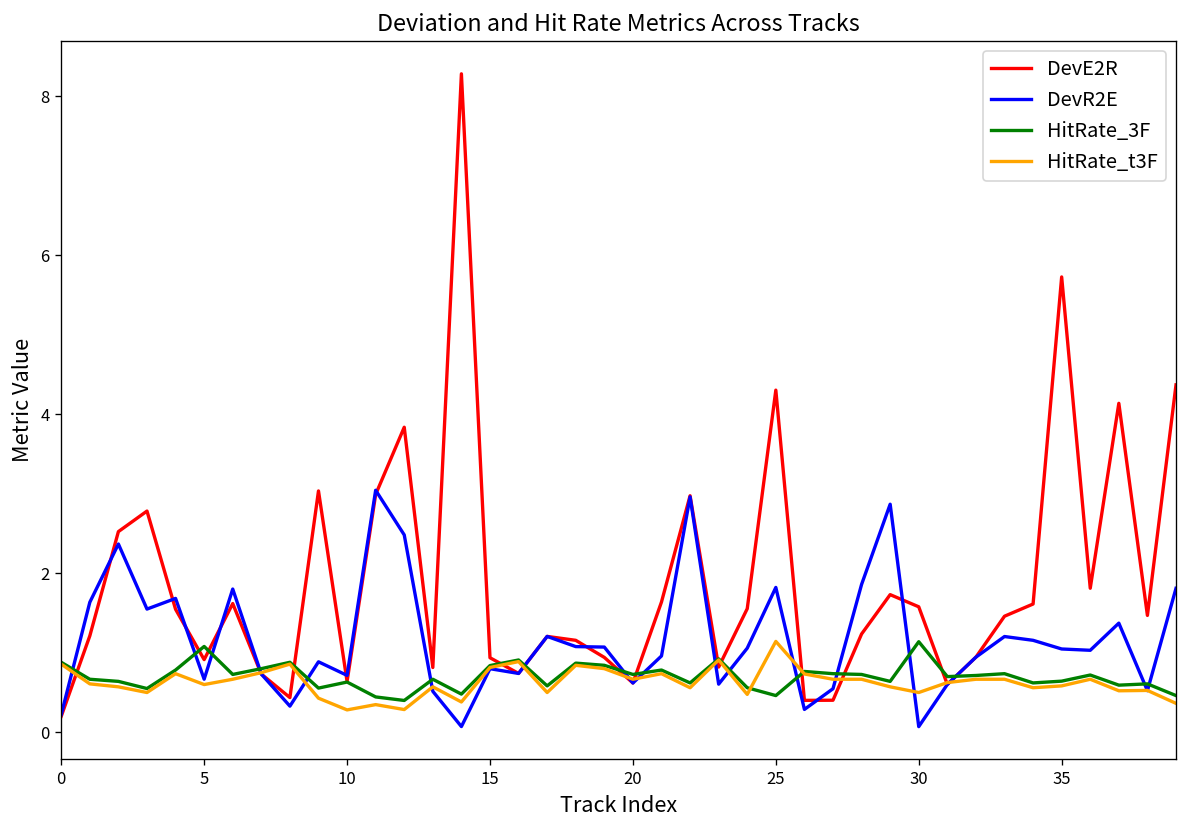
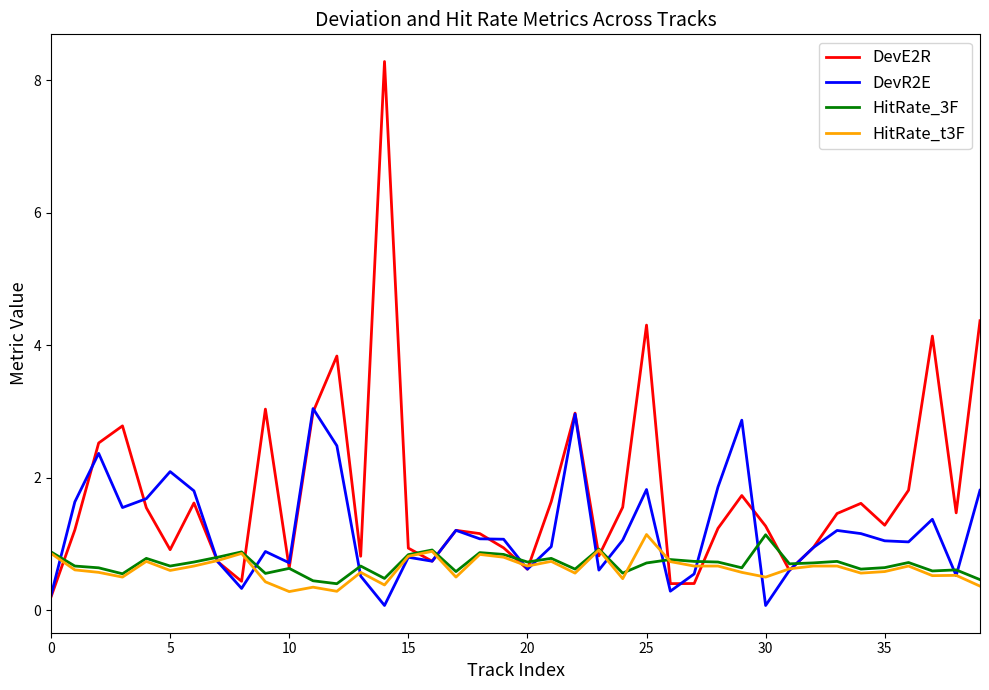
DevR2E, 5: 0.7 -> 2.1
HitRate_3F, 5: 1.1 -> 0.7
HitRate_3F, 25: 0.5 -> 0.7
DevE2R, 30: 1.6 -> 1.3
DevE2R, 35: 5.7 -> 1.3
